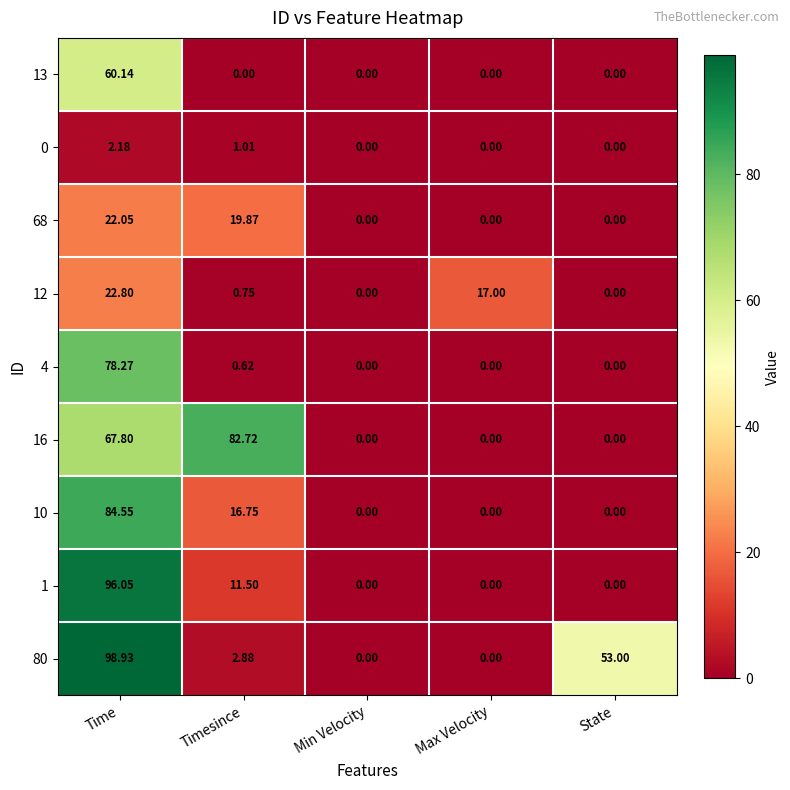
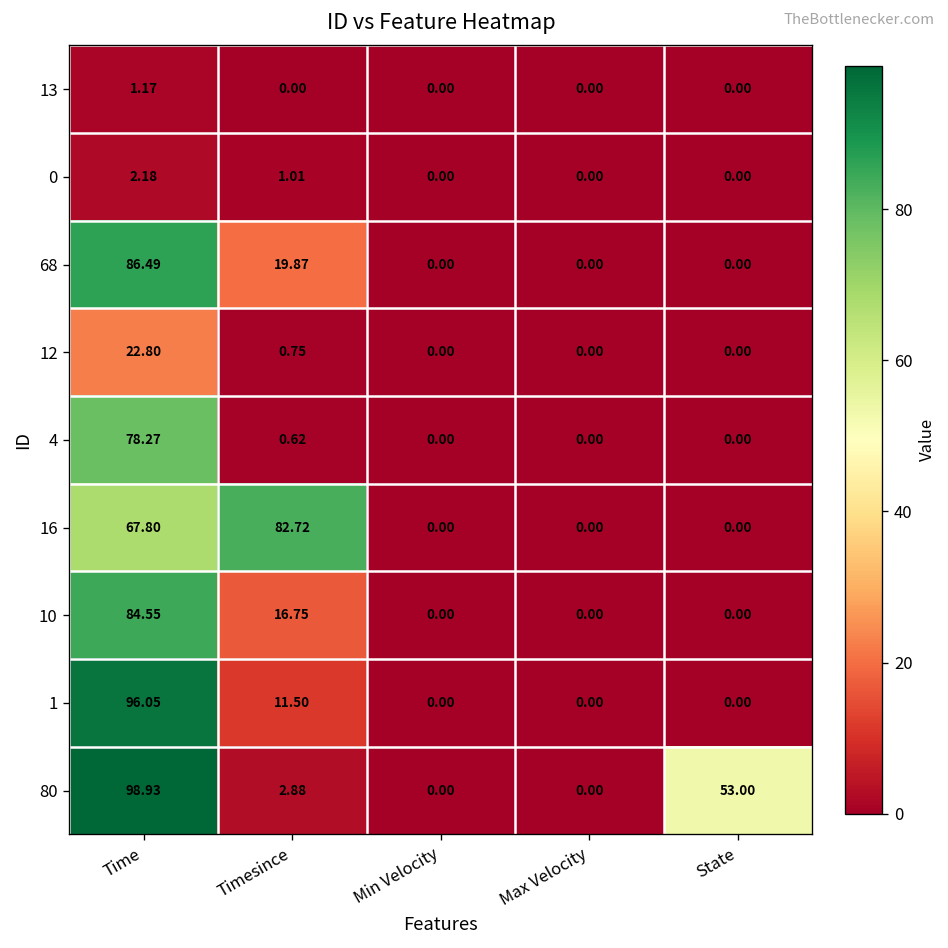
13, Time: 60.14 -> 1.17
68, Time: 22.05 -> 86.49
12, Max Velocity: 17.00 -> 0.00
